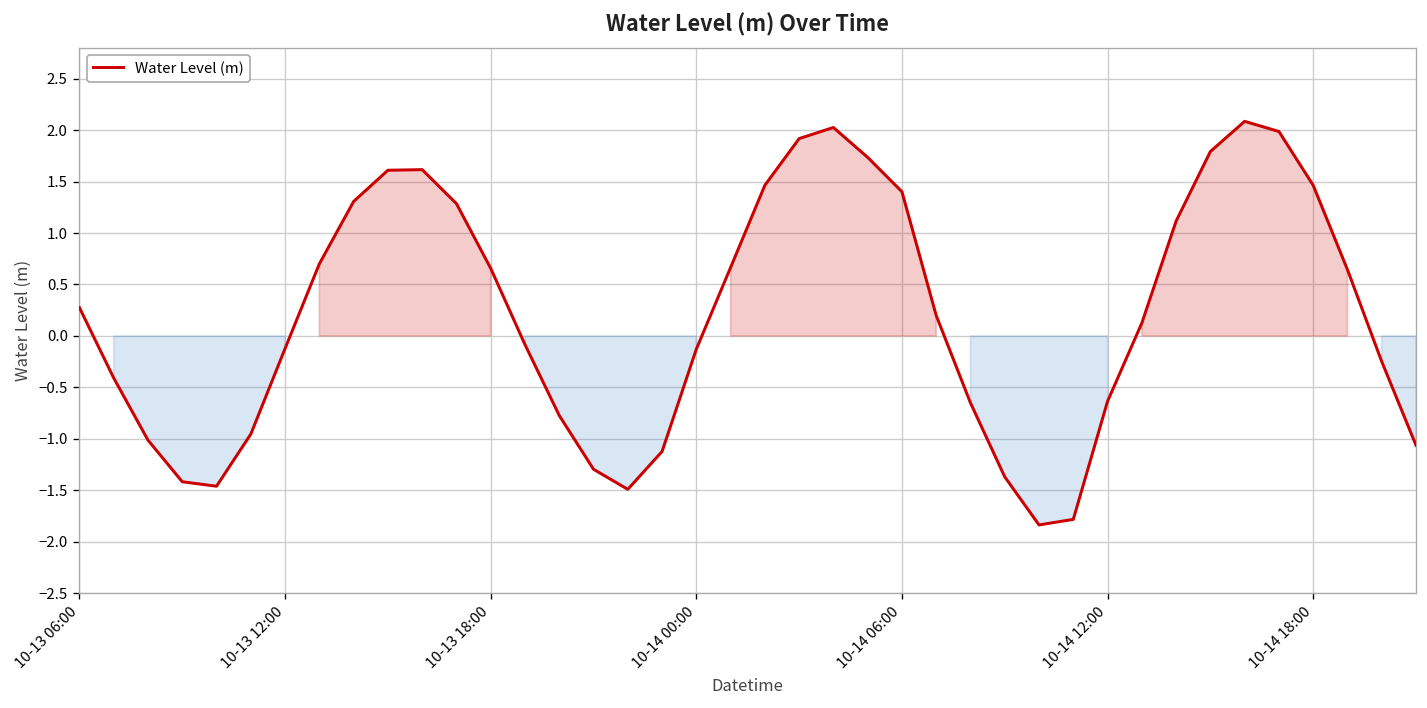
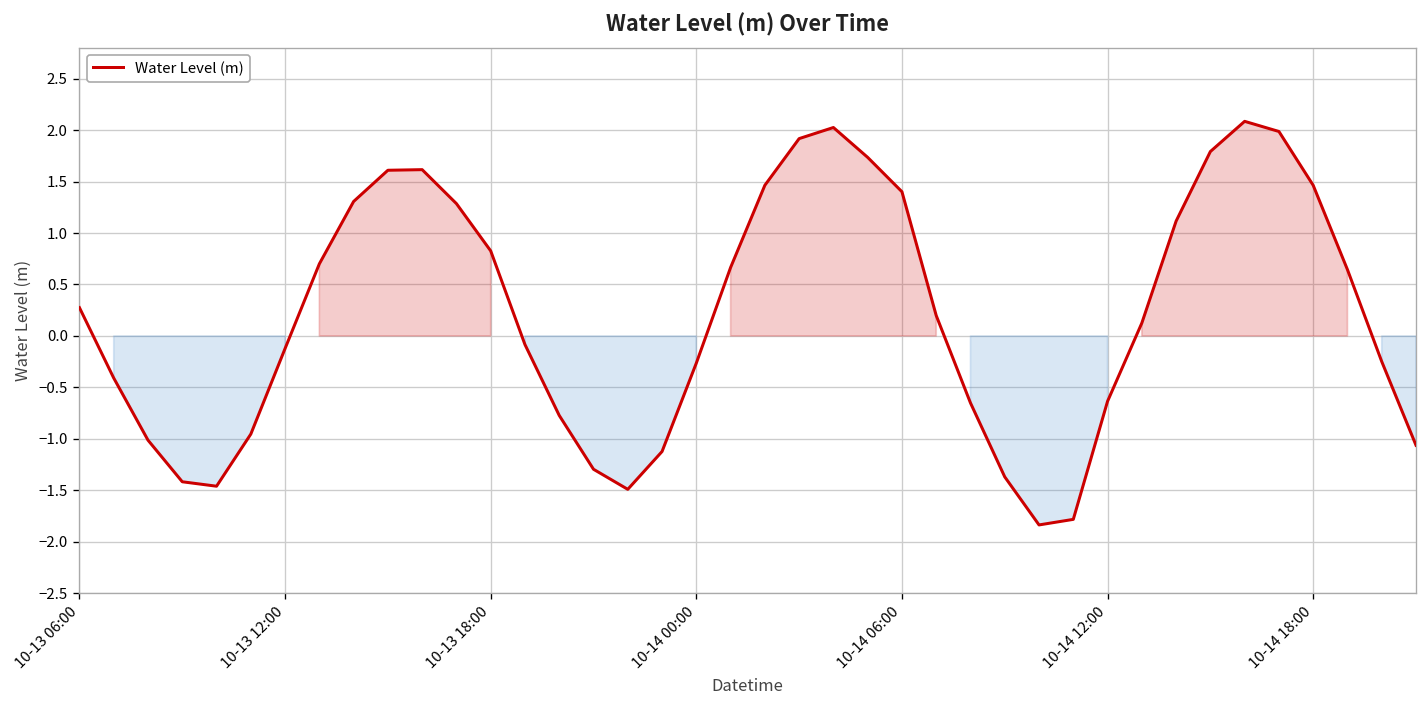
10-13 18:00: 0.7 -> 0.8
10-14 00:00: -0.1 -> -0.3
